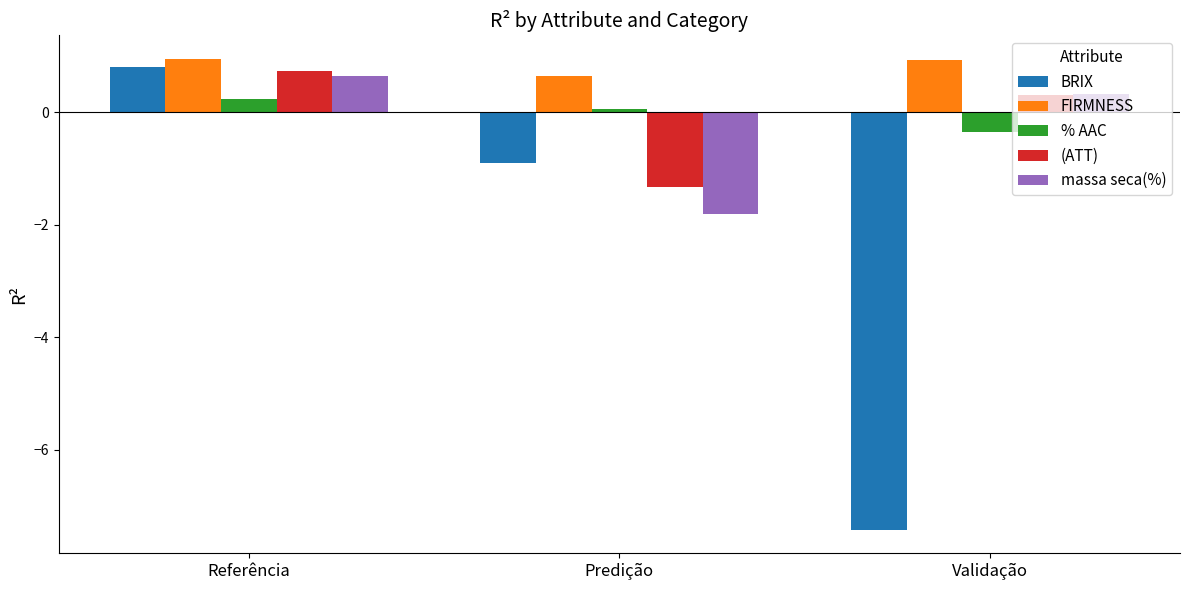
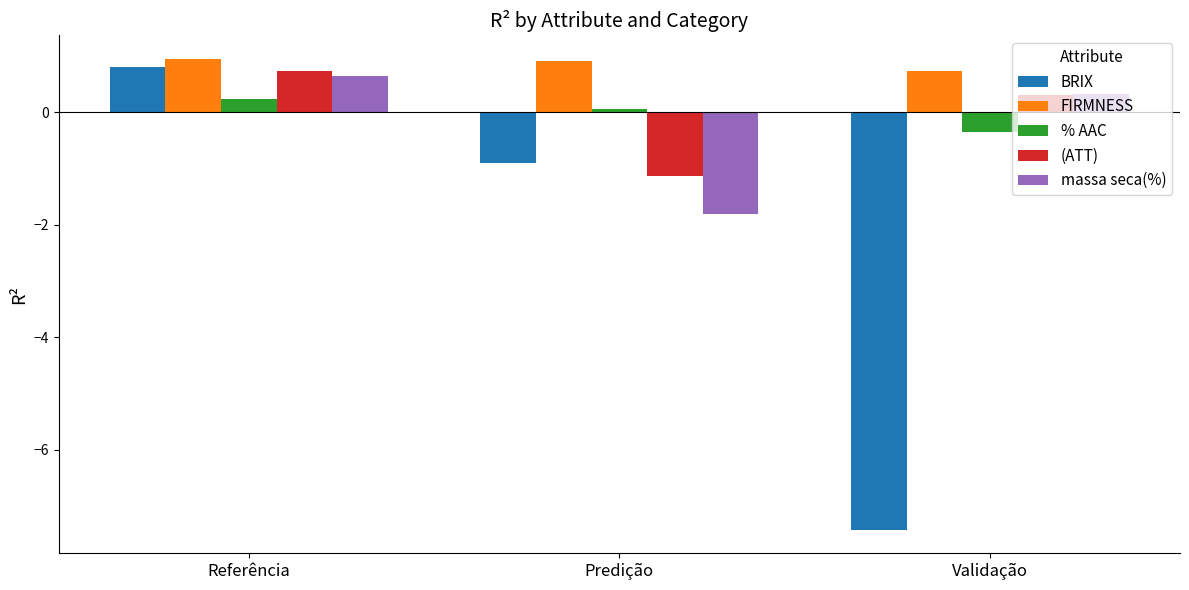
FIRMNESS, Predição: 0.6 -> 0.9
(ATT), Predição: -1.3 -> -1.1
FIRMNESS, Validação: 0.9 -> 0.7
